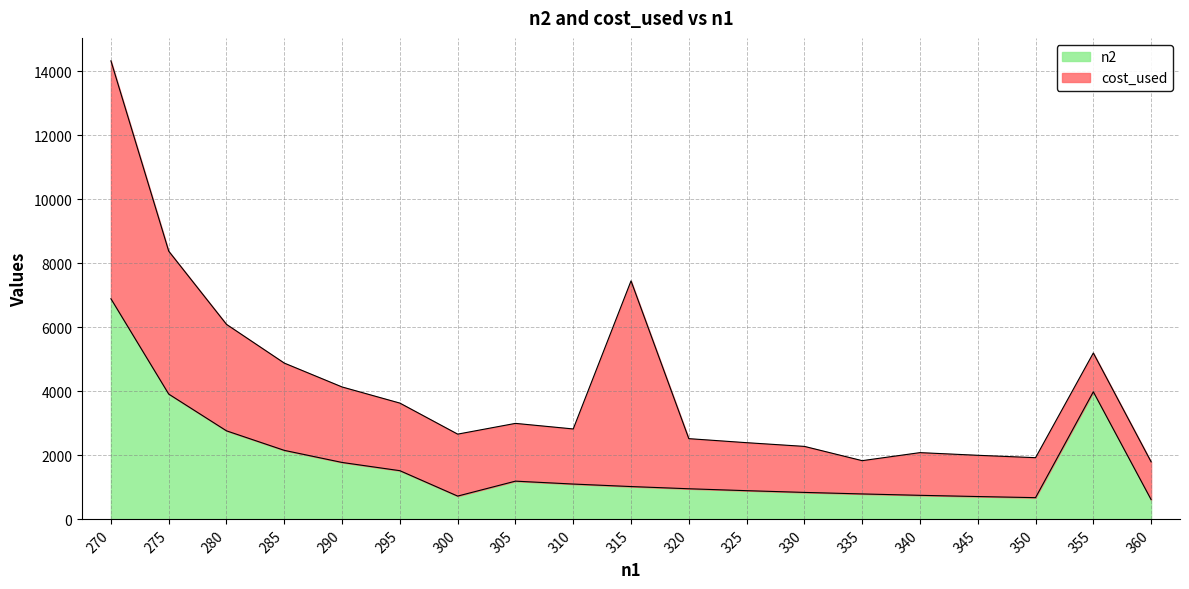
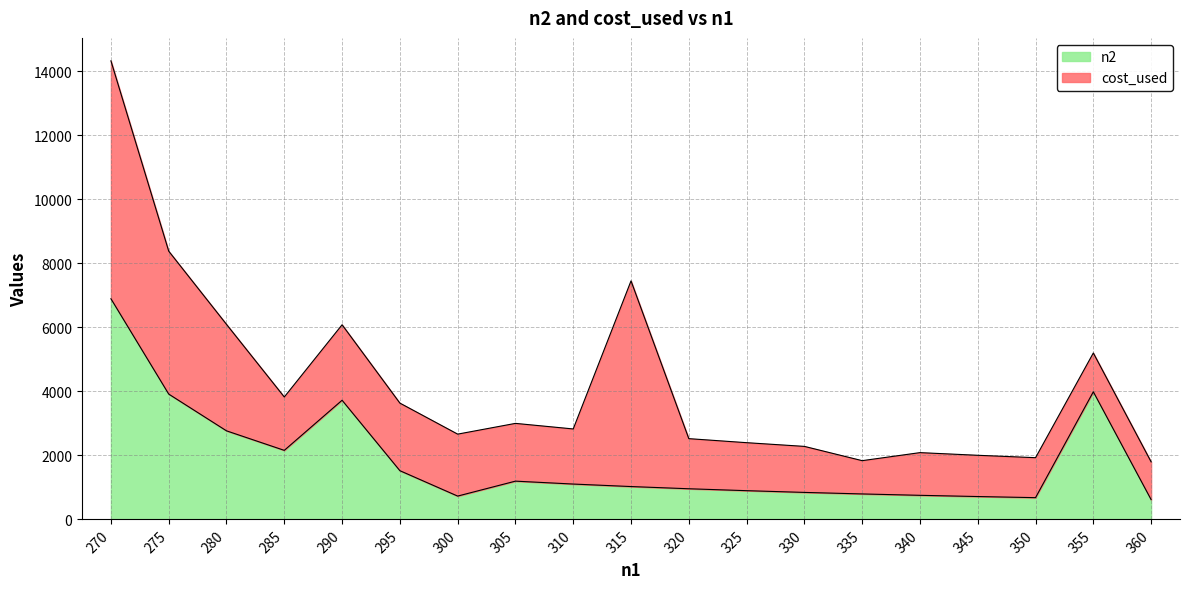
cost_used, 285: 2700 -> 1700
n2, 290: 1800 -> 3700
